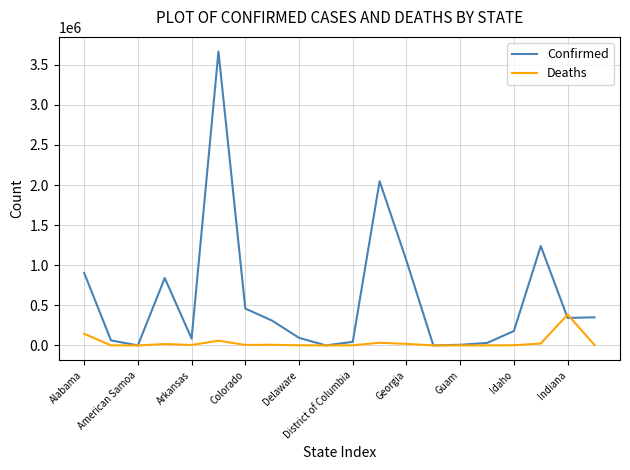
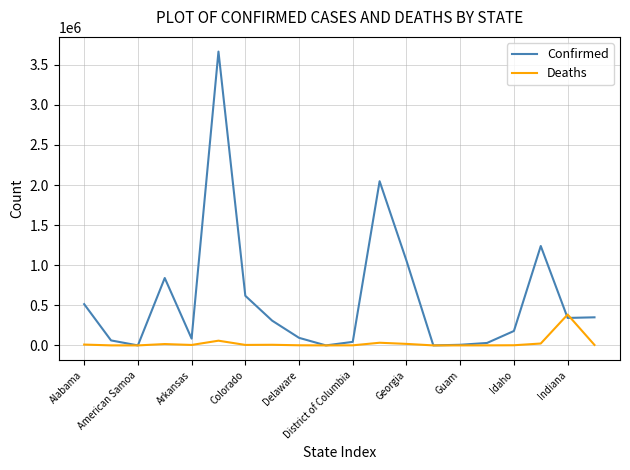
Confirmed, Alabama: 900000 -> 500000
Deaths, Alabama: 100000 -> 0
Confirmed, Colorado: 500000 -> 600000
